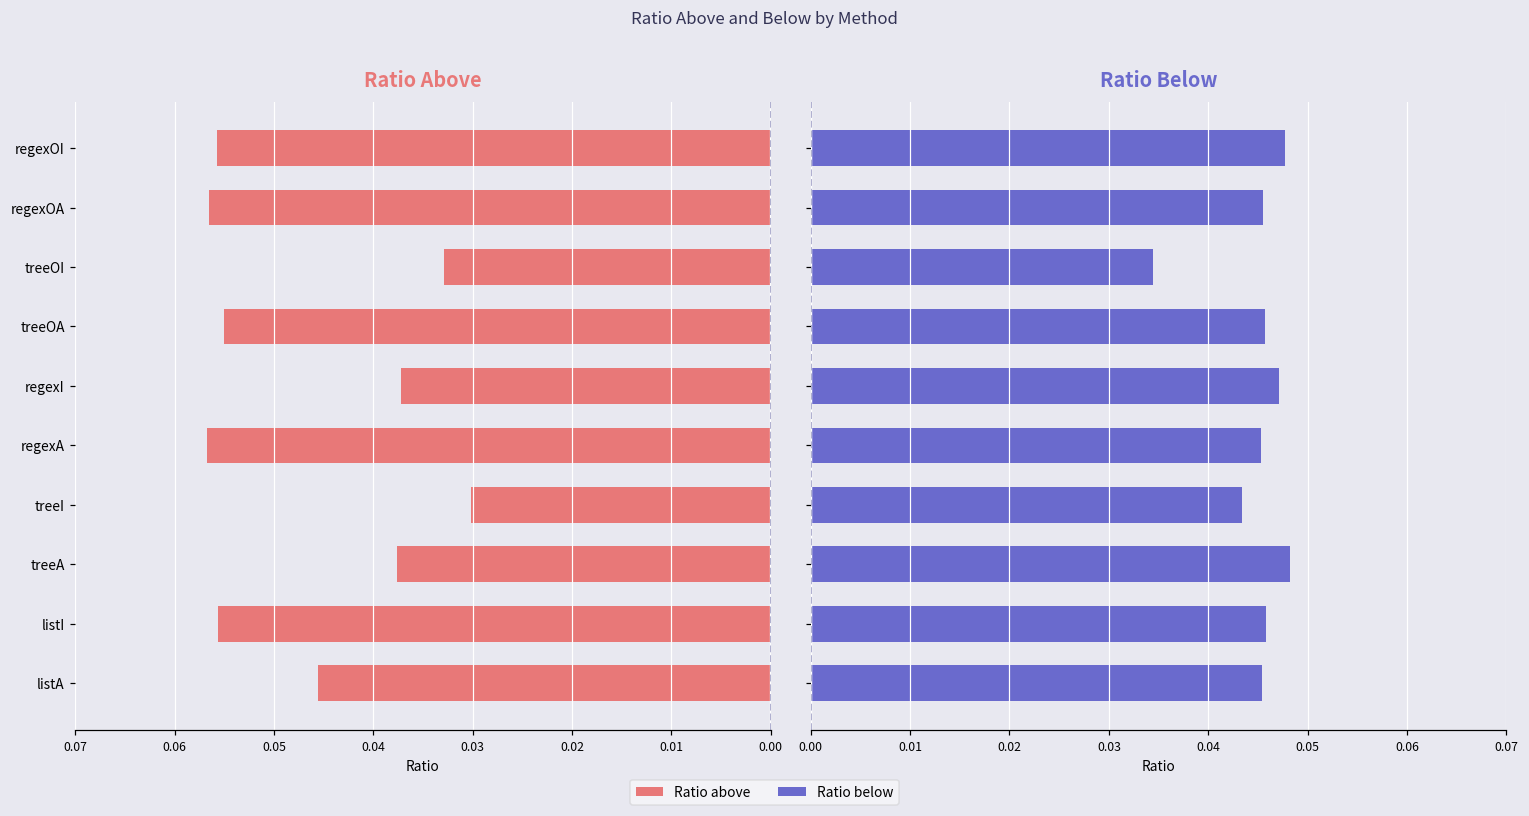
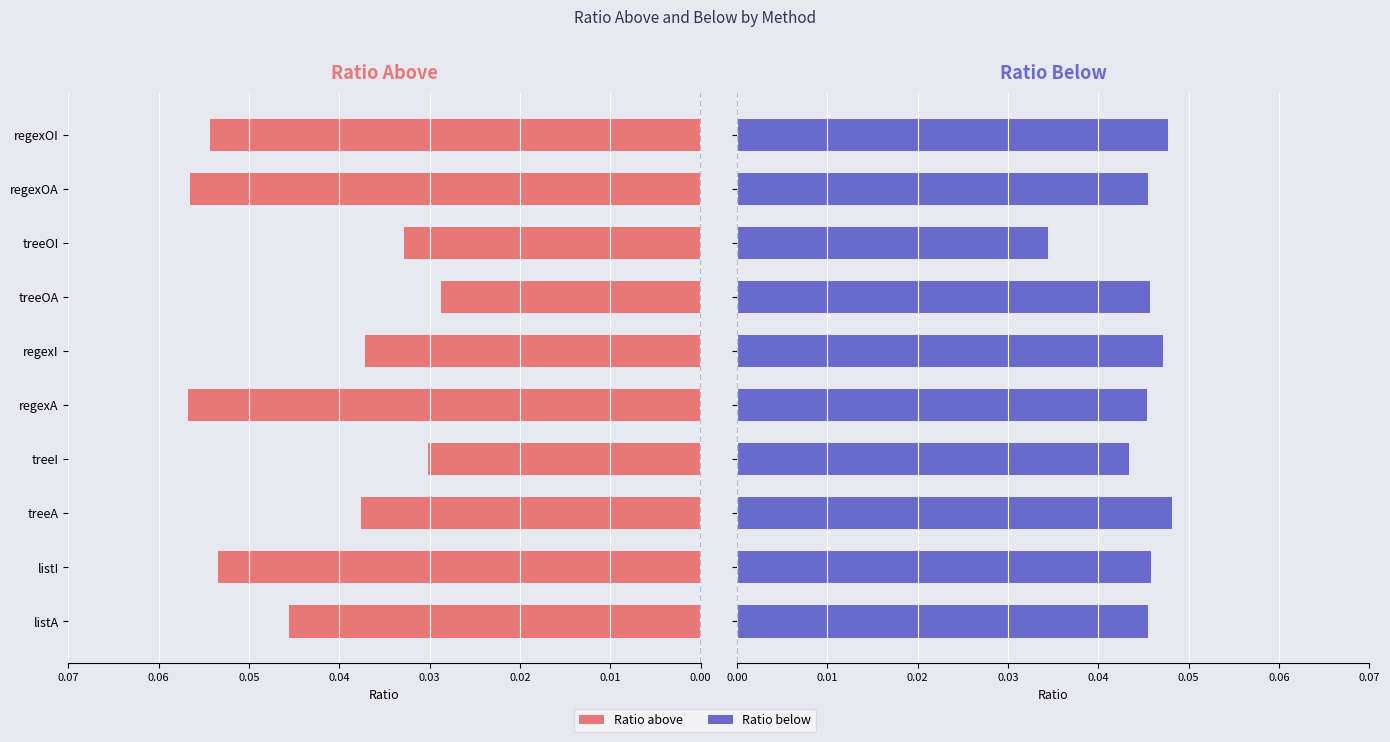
Ratio Above, regexOI: 0.056 -> 0.054
Ratio Above, treeOA: 0.055 -> 0.029
Ratio Above, listI: 0.056 -> 0.053
